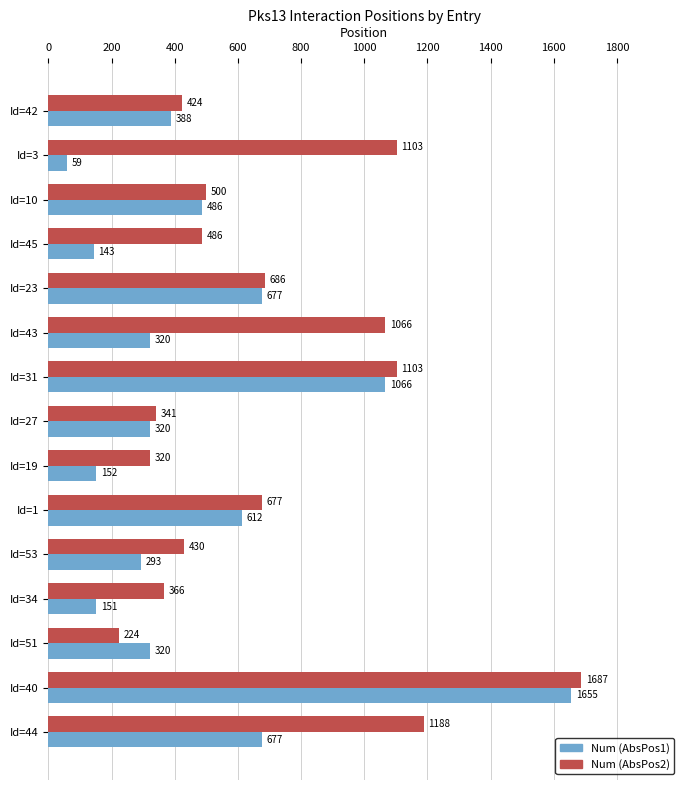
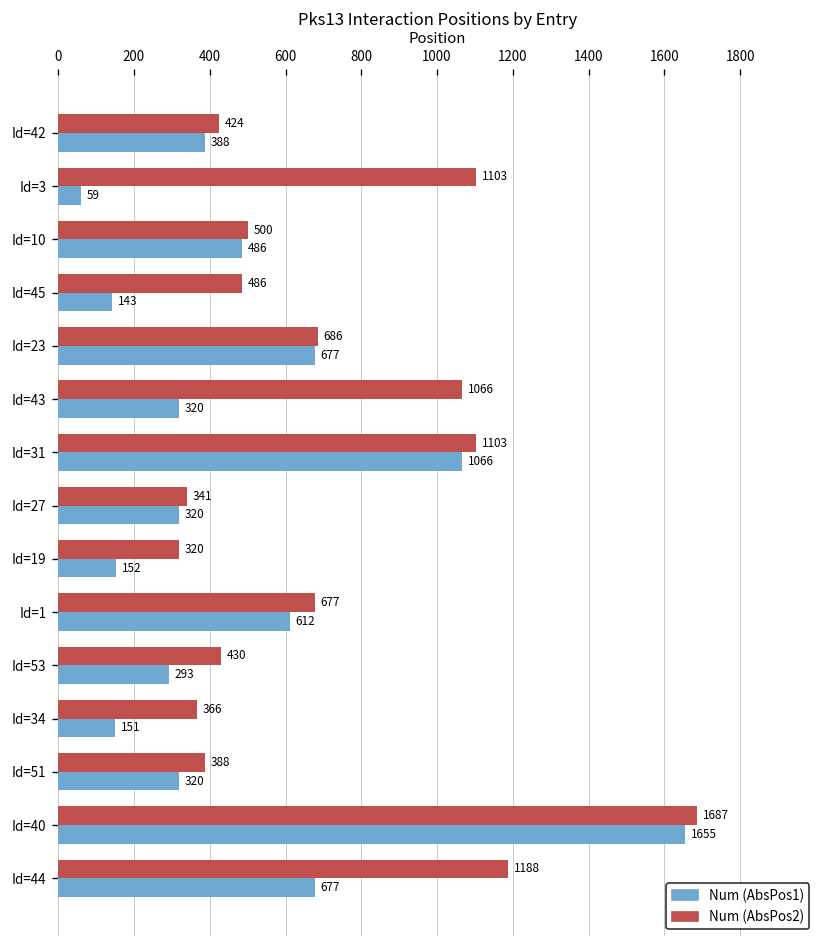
Num (AbsPos2), Id=51: 224 -> 388
